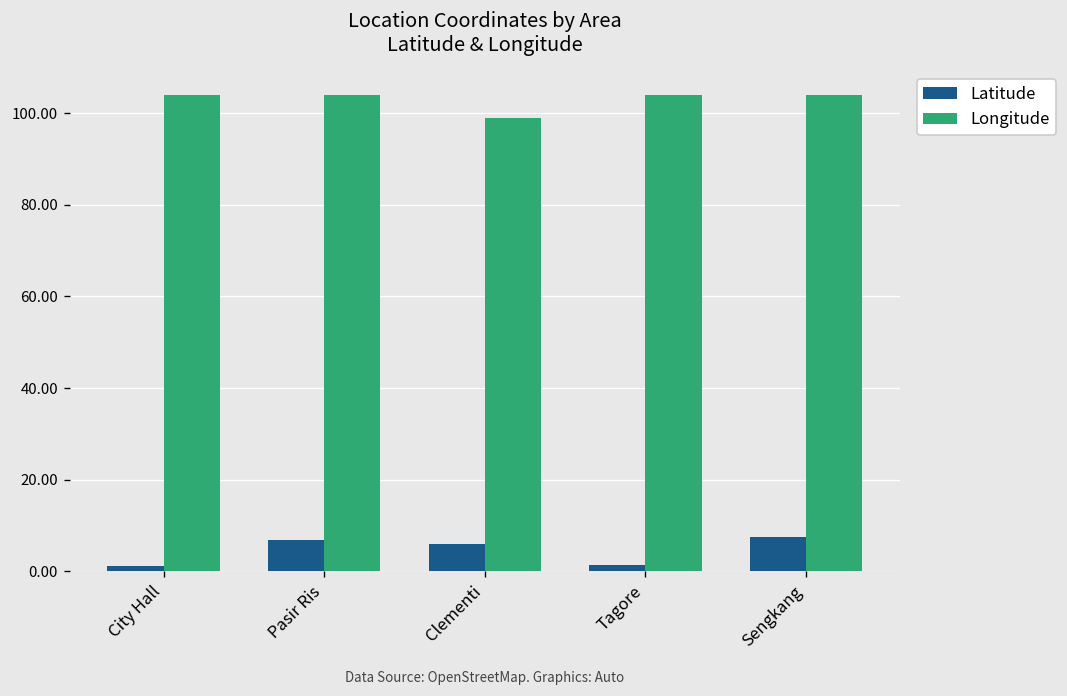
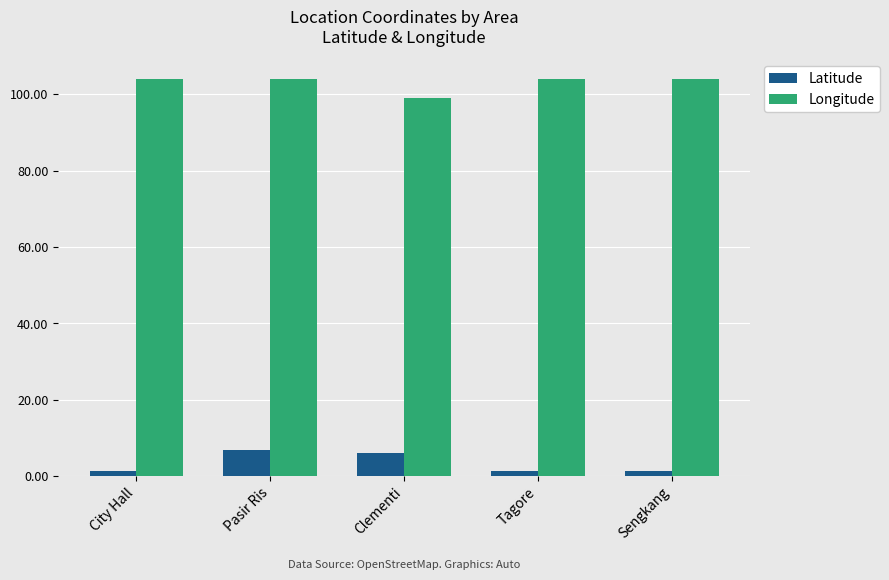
Latitude, Sengkang: 8 -> 1
